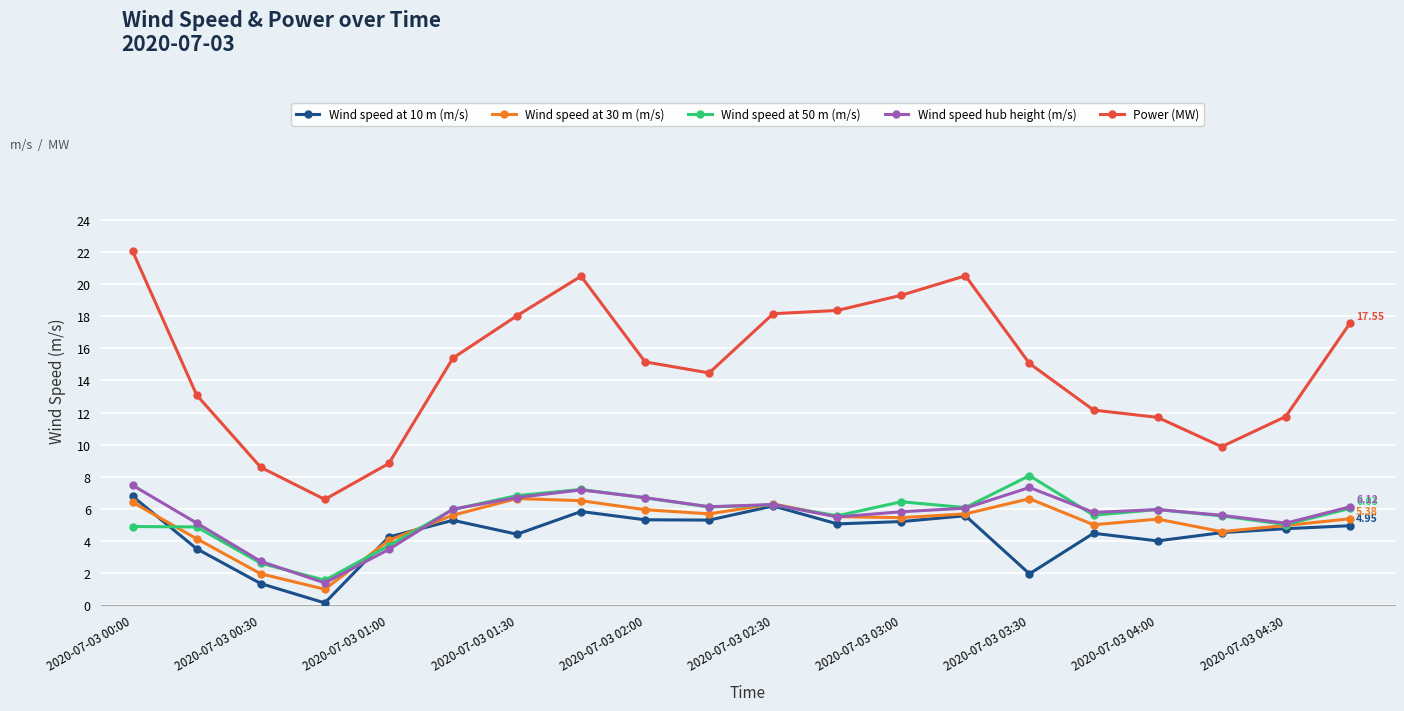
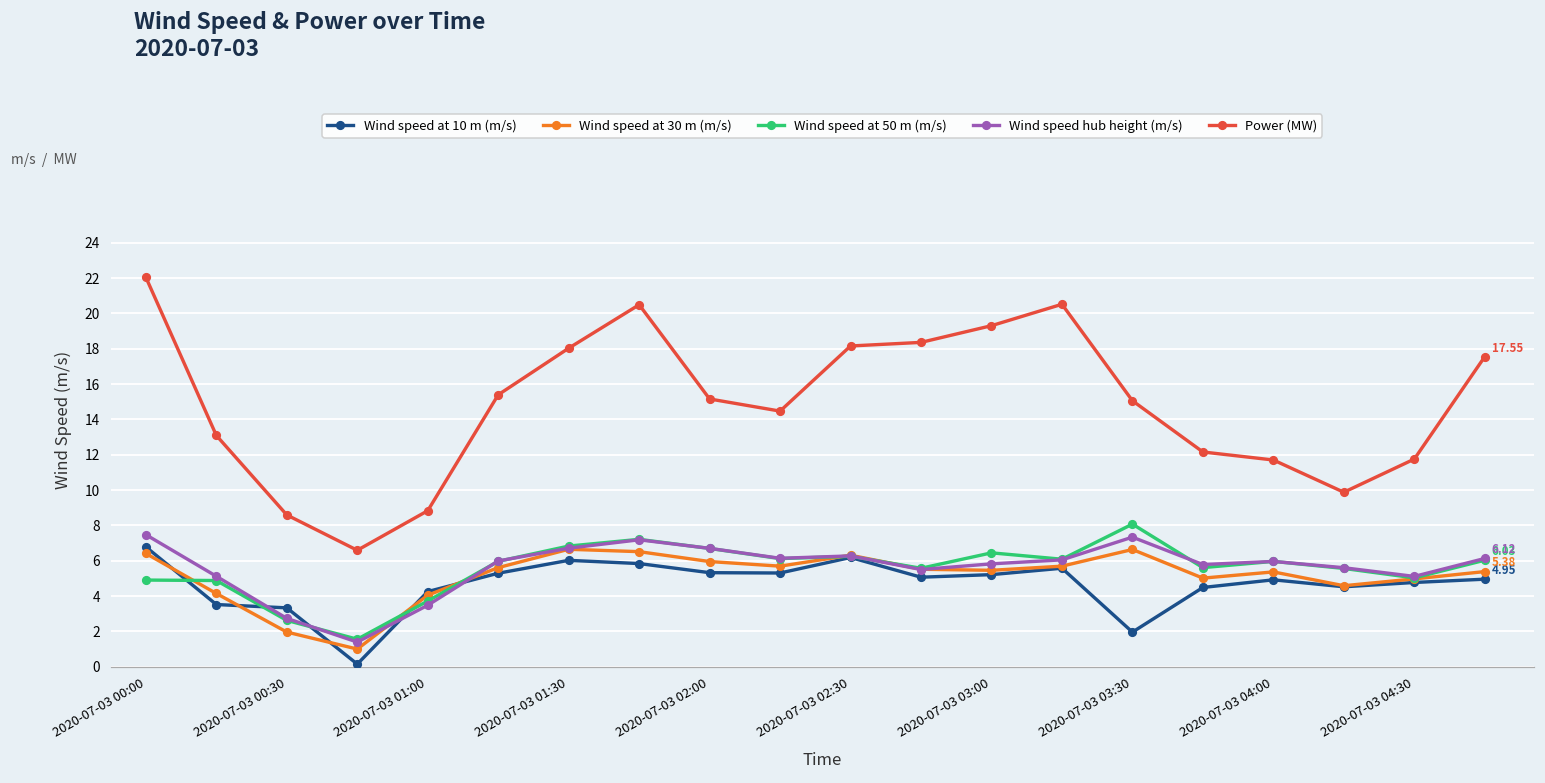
Wind speed at 10 m (m/s), 2020-07-03 00:30: 1.3 -> 3.3
Wind speed at 10 m (m/s), 2020-07-03 01:30: 4.4 -> 6.0
Wind speed at 10 m (m/s), 2020-07-03 04:00: 4.0 -> 4.9
